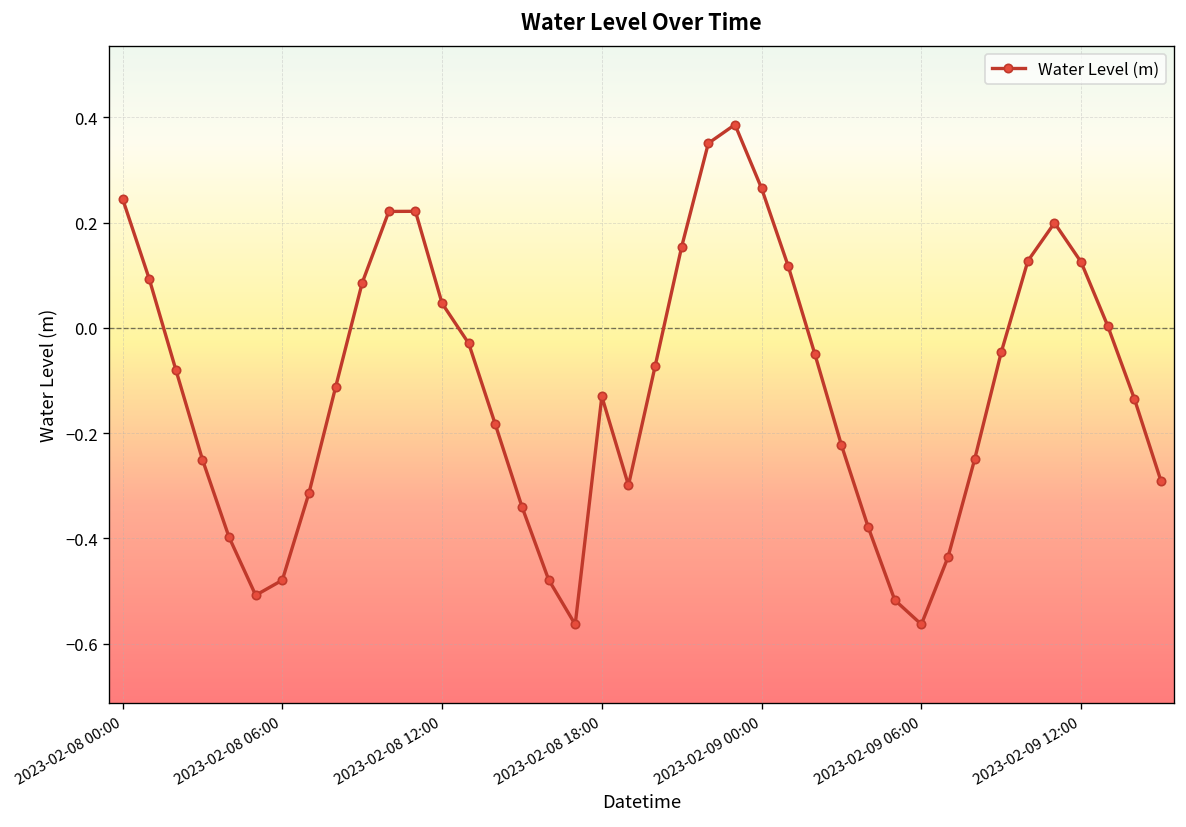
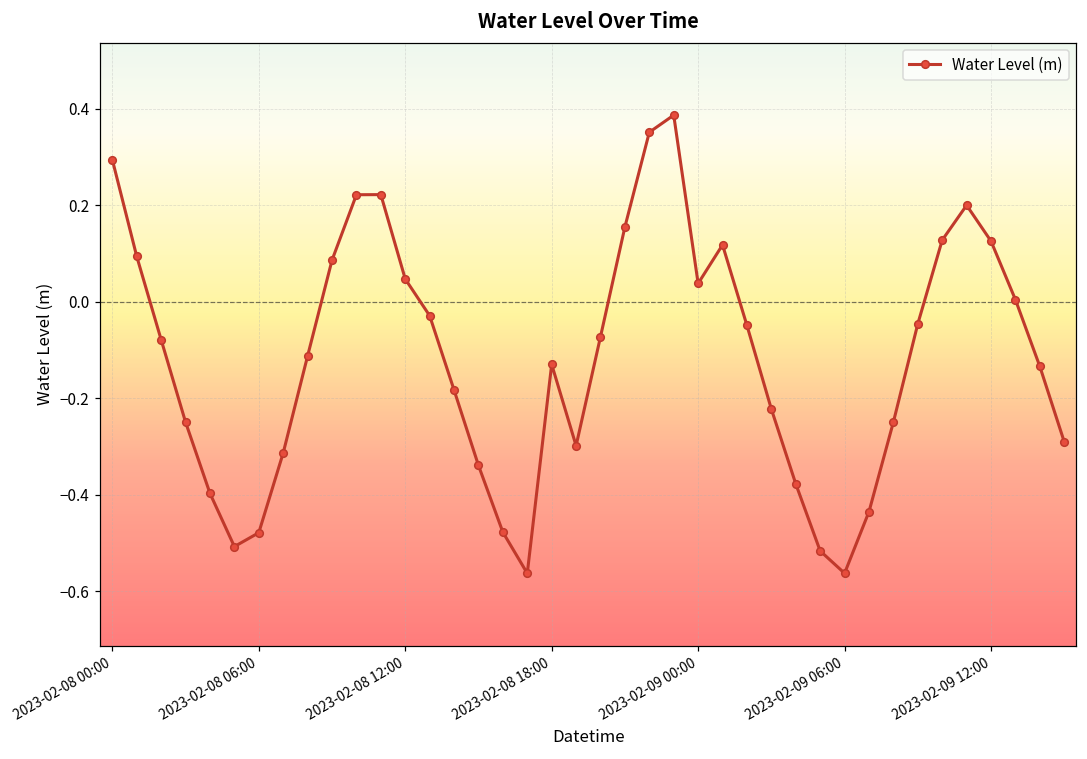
2023-02-08 00:00: 0.25 -> 0.29
2023-02-09 00:00: 0.27 -> 0.04
